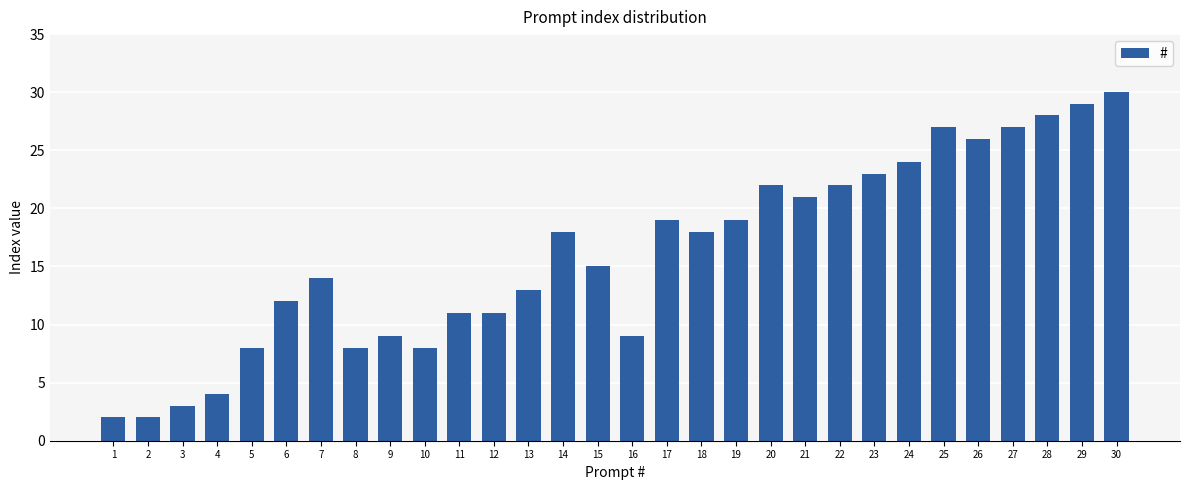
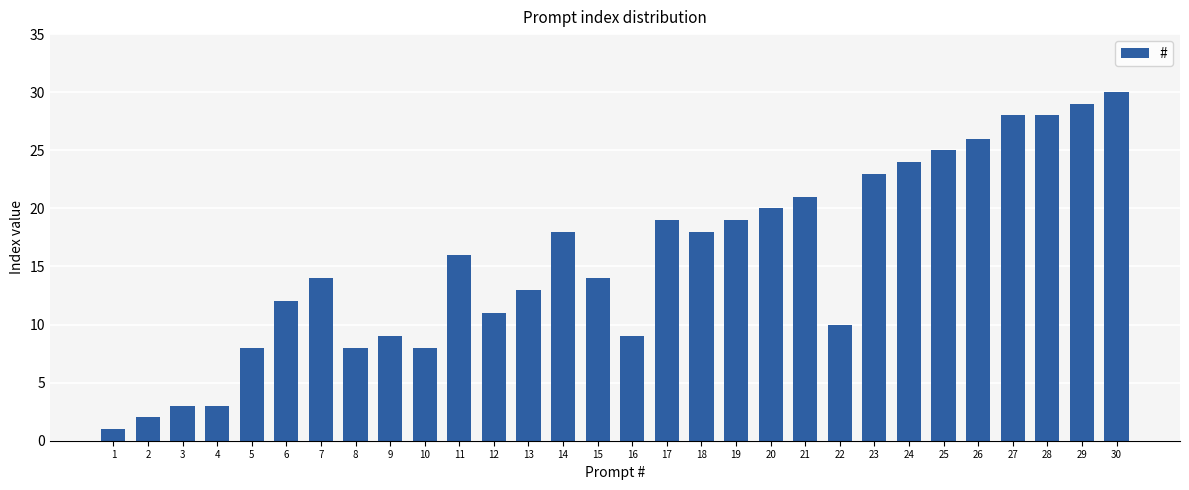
1: 2 -> 1
4: 4 -> 3
11: 11 -> 16
15: 15 -> 14
20: 22 -> 20
22: 22 -> 10
25: 27 -> 25
27: 27 -> 28
